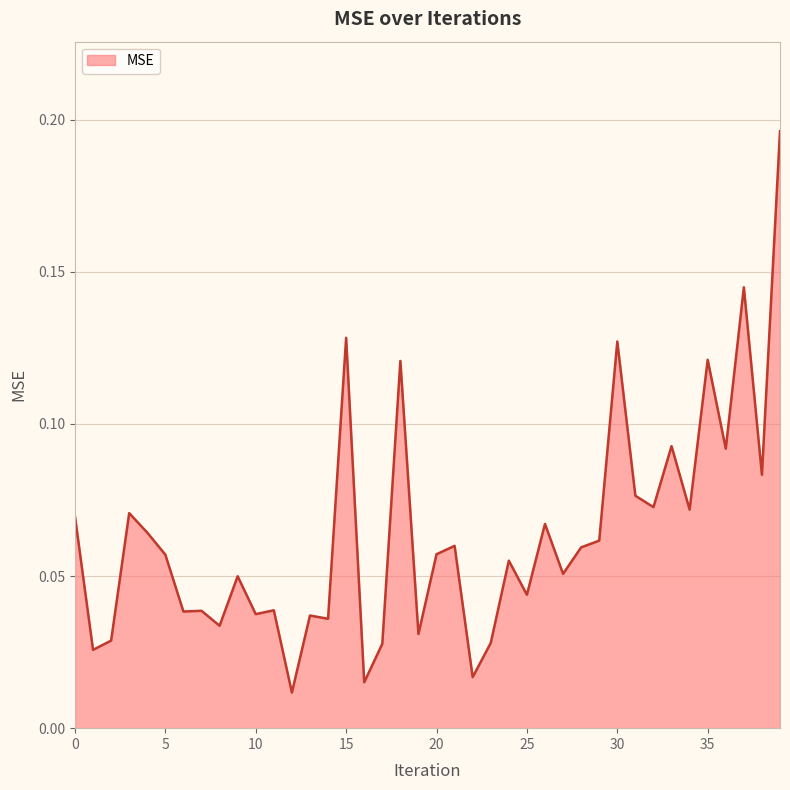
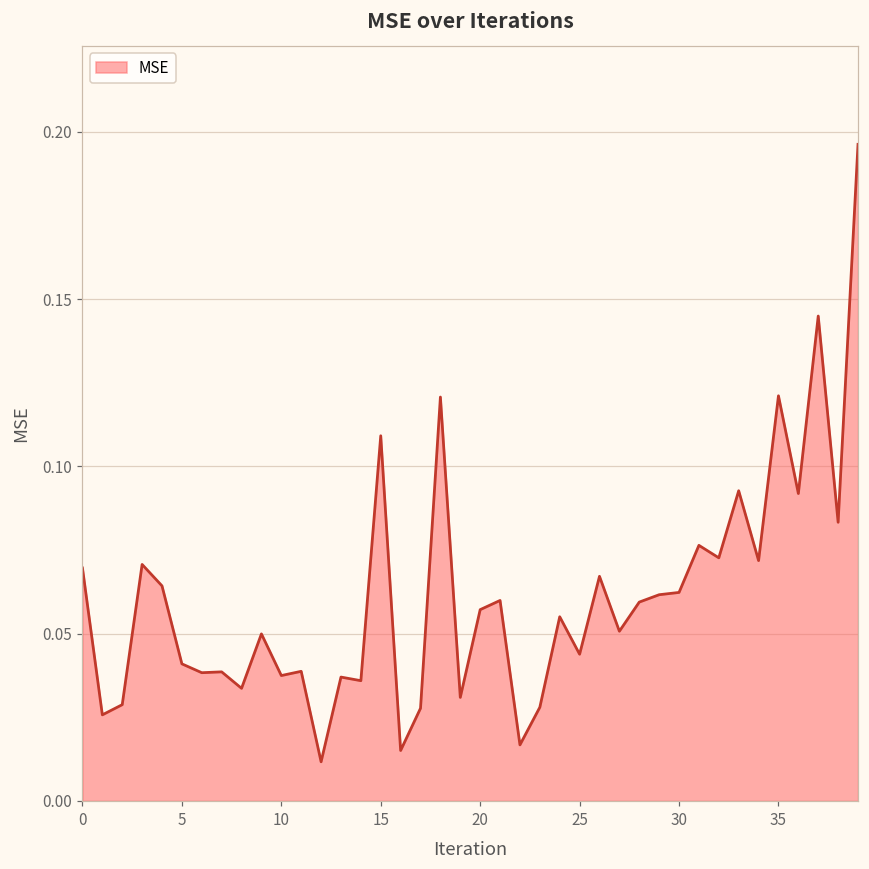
5: 0.057 -> 0.041
15: 0.128 -> 0.109
30: 0.127 -> 0.062
